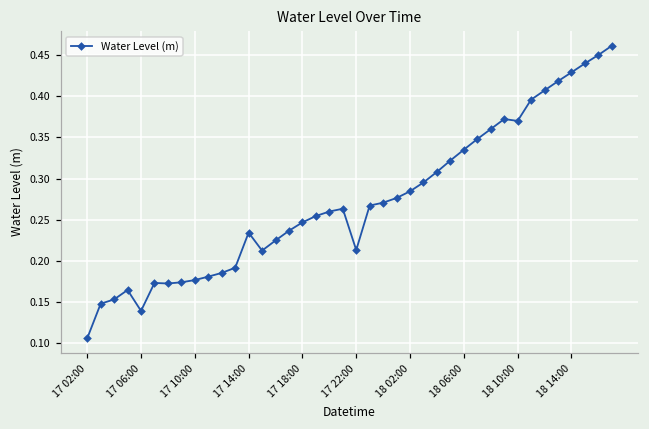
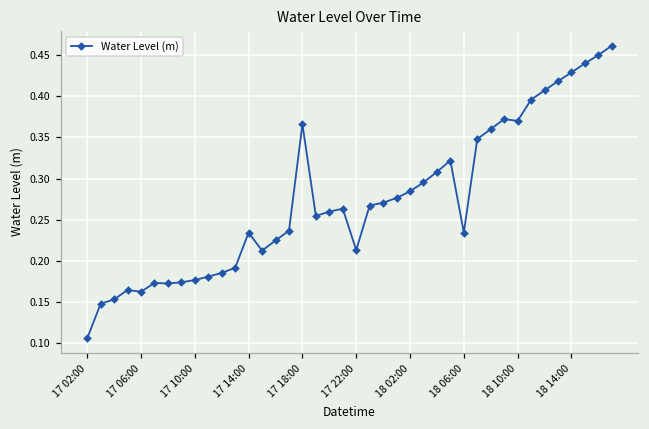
17 06:00: 0.14 -> 0.16
17 18:00: 0.25 -> 0.37
18 06:00: 0.34 -> 0.23
